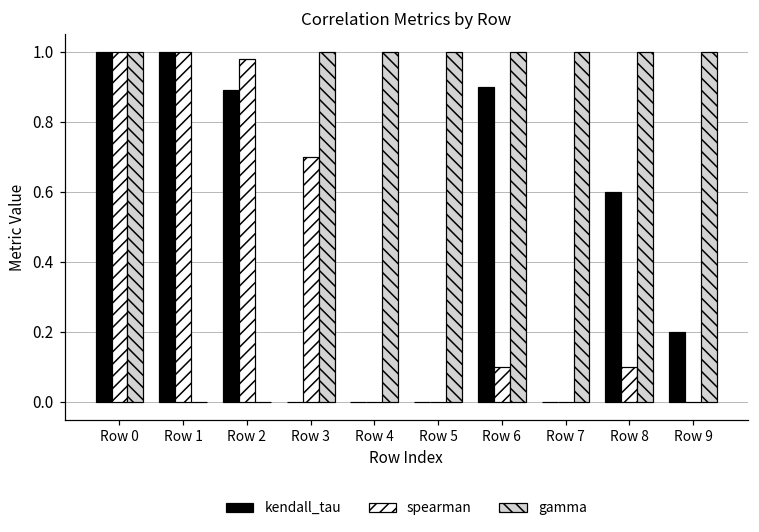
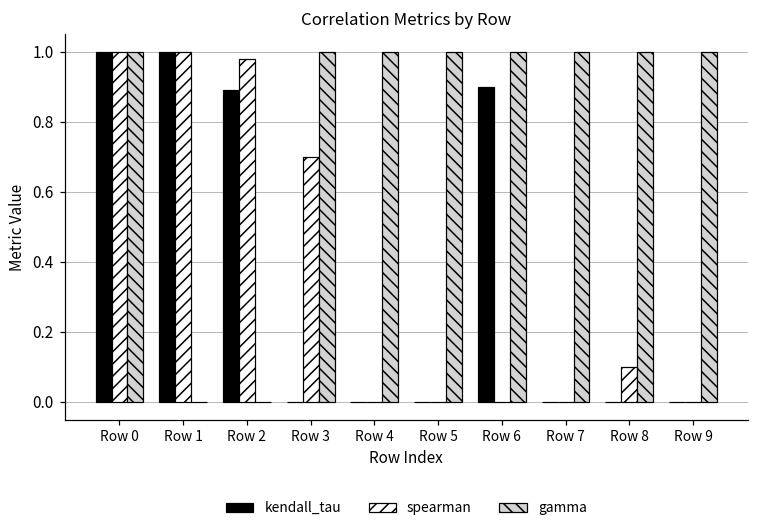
spearman, Row 6: 0.1 -> 0.0
kendall_tau, Row 8: 0.6 -> 0.0
kendall_tau, Row 9: 0.2 -> 0.0
